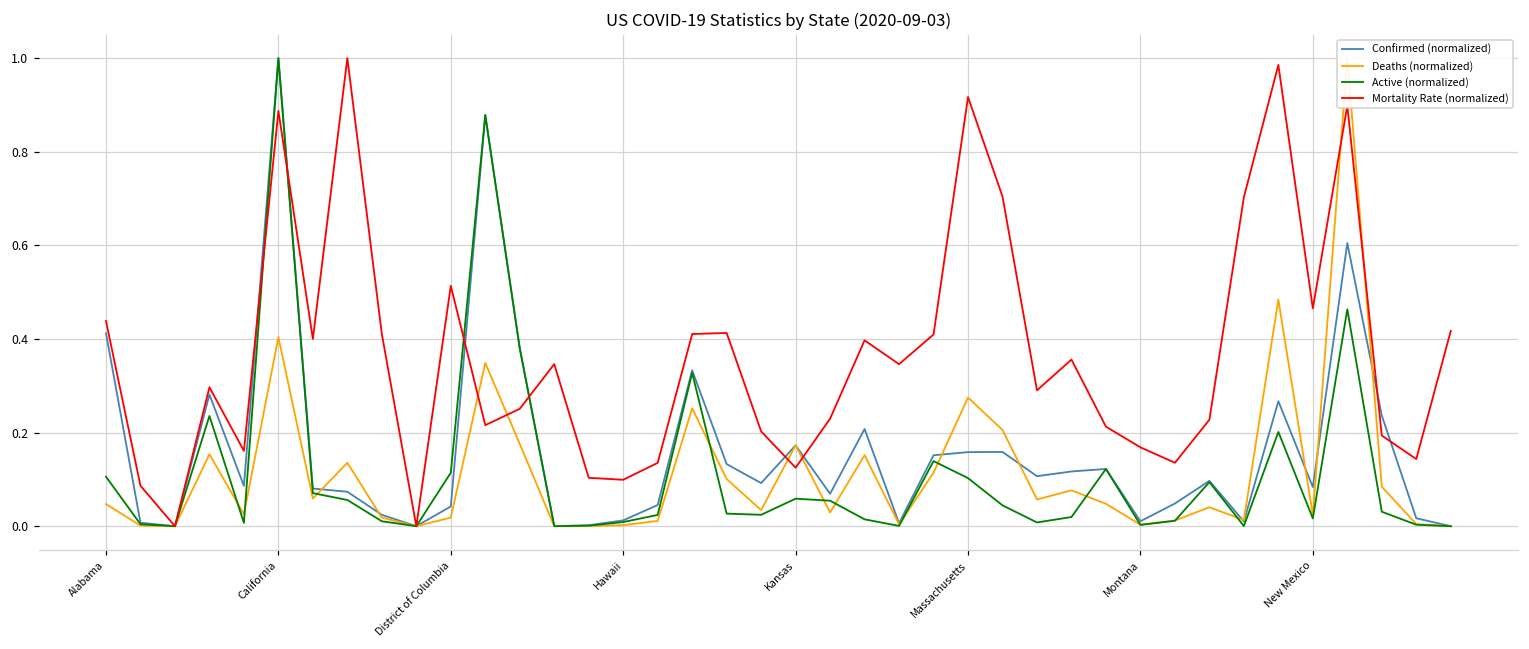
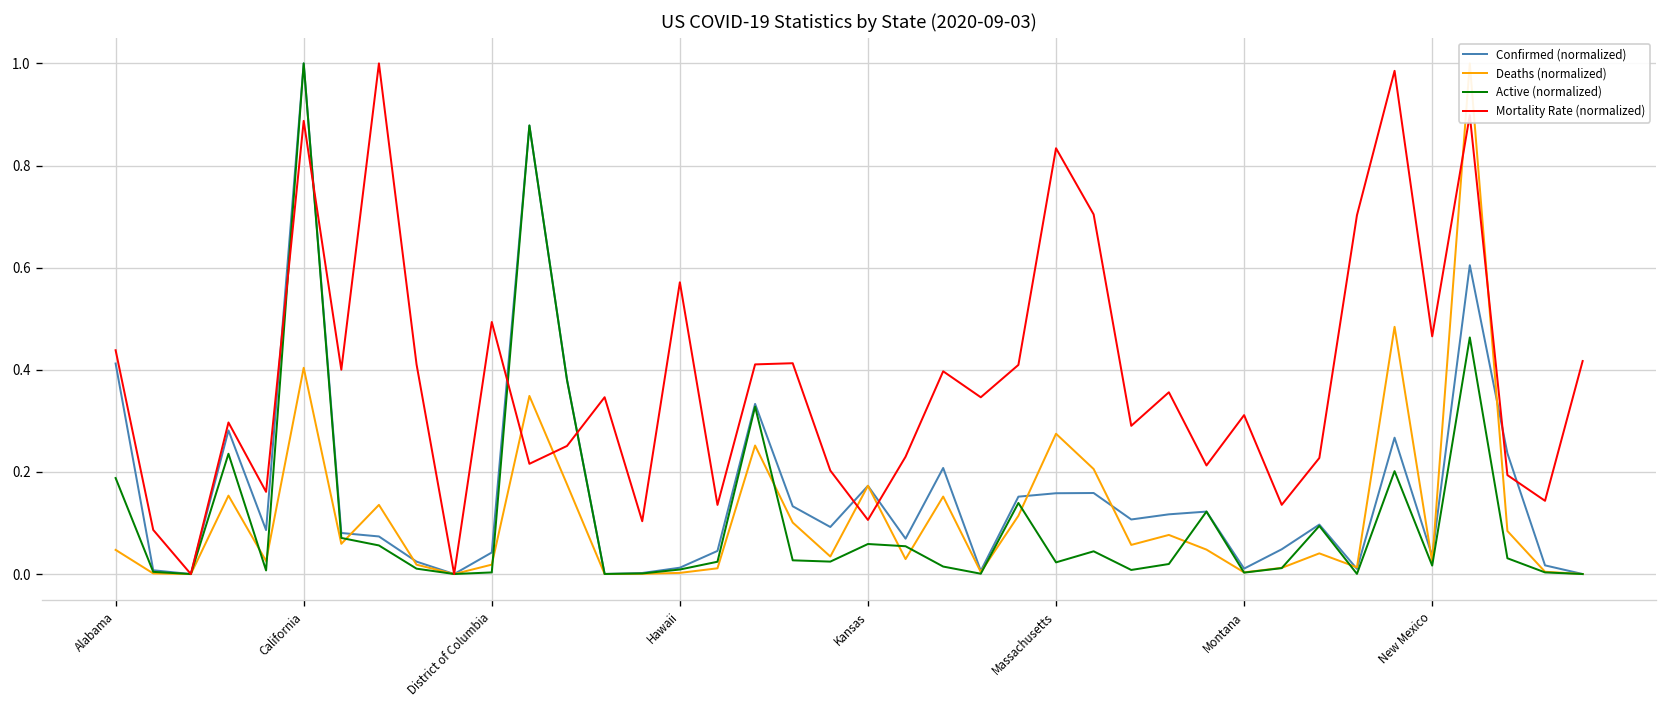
Active (normalized), Alabama: 0.11 -> 0.19
Active (normalized), District of Columbia: 0.11 -> 0.00
Mortality Rate (normalized), District of Columbia: 0.51 -> 0.49
Mortality Rate (normalized), Hawaii: 0.10 -> 0.57
Mortality Rate (normalized), Kansas: 0.13 -> 0.11
Active (normalized), Massachusetts: 0.10 -> 0.02
Mortality Rate (normalized), Massachusetts: 0.92 -> 0.83
Mortality Rate (normalized), Montana: 0.17 -> 0.31
Confirmed (normalized), New Mexico: 0.08 -> 0.04
